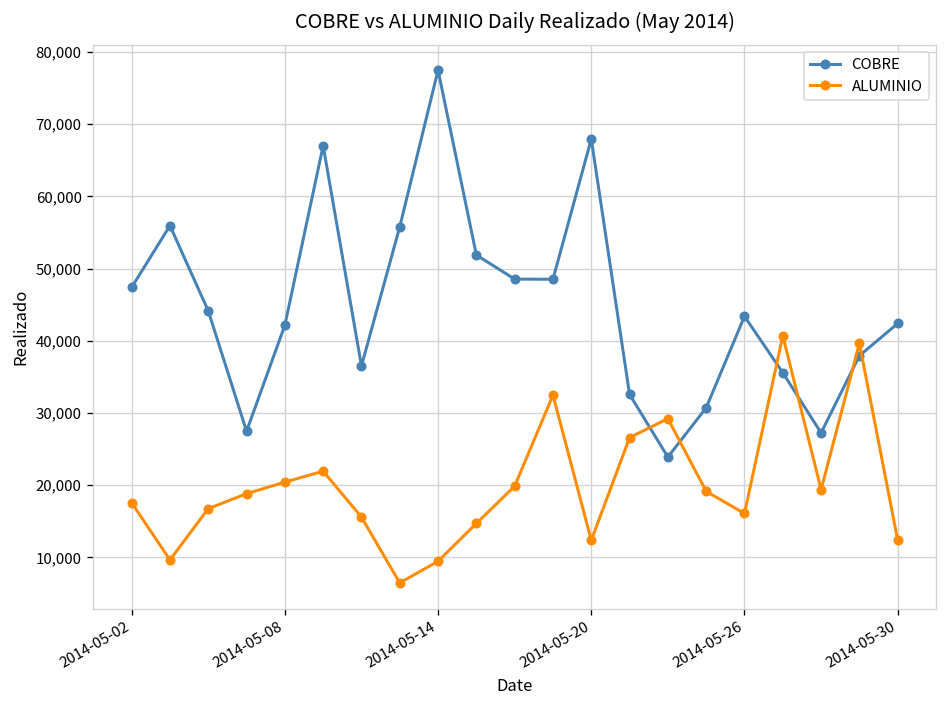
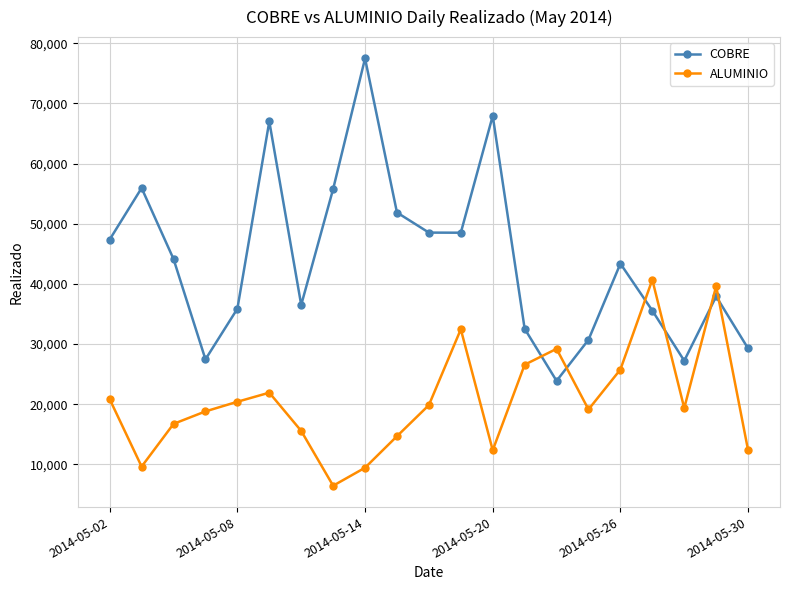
ALUMINIO, 2014-05-02: 18,000 -> 21,000
COBRE, 2014-05-08: 42,000 -> 36,000
ALUMINIO, 2014-05-26: 16,000 -> 26,000
COBRE, 2014-05-30: 42,000 -> 29,000
